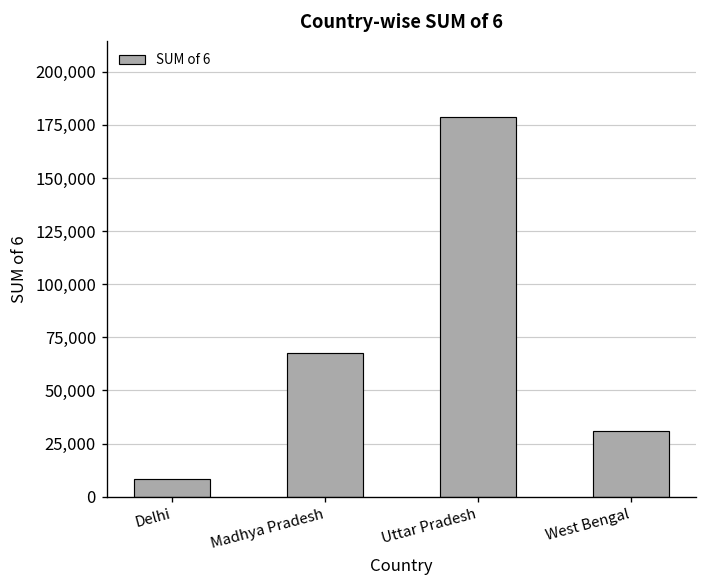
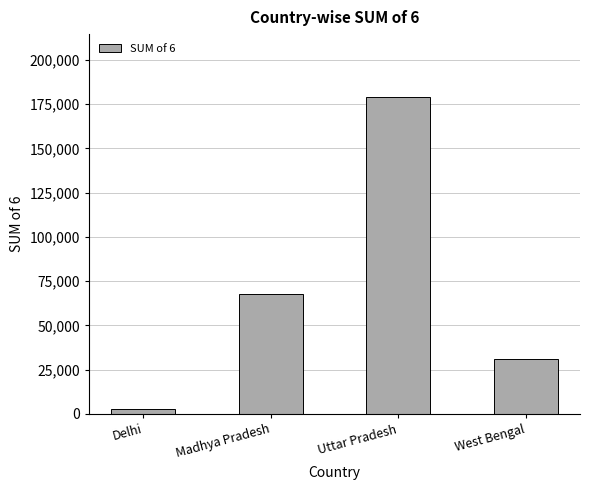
Delhi: 8,000 -> 3,000
